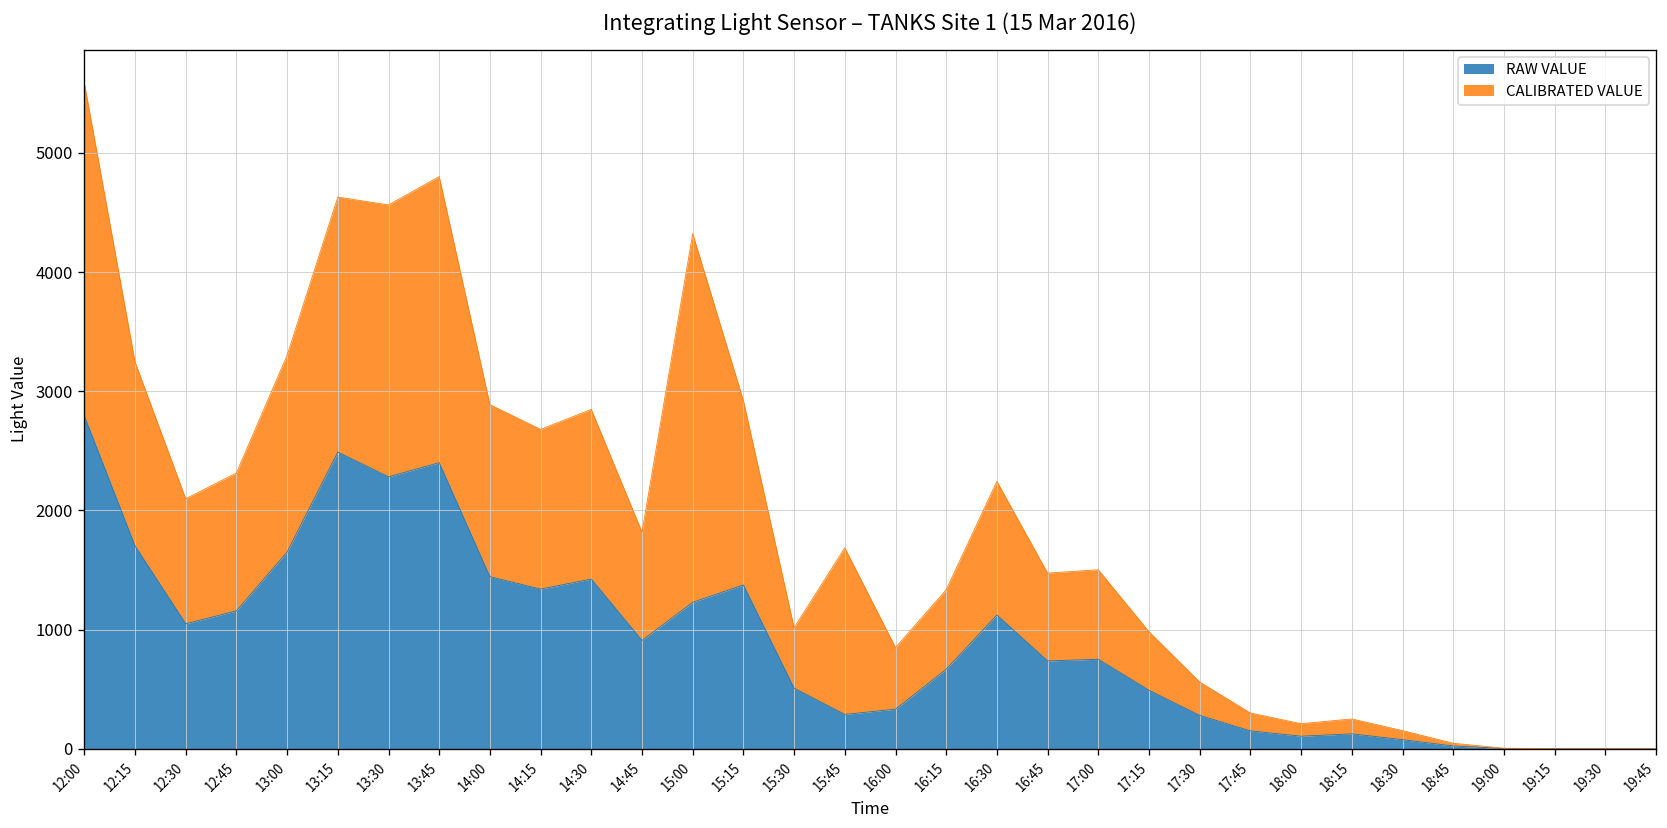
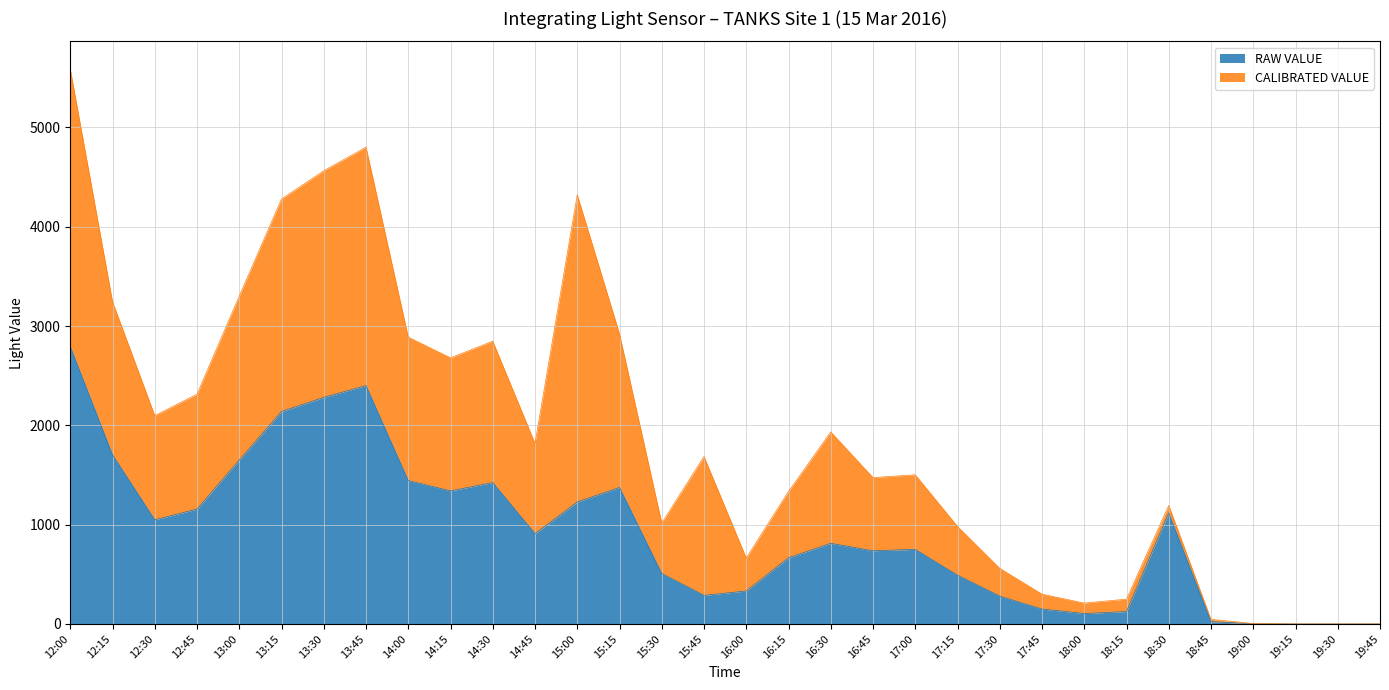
RAW VALUE, 13:15: 2500 -> 2100
CALIBRATED VALUE, 16:00: 500 -> 300
RAW VALUE, 16:30: 1100 -> 800
RAW VALUE, 18:30: 100 -> 1100
